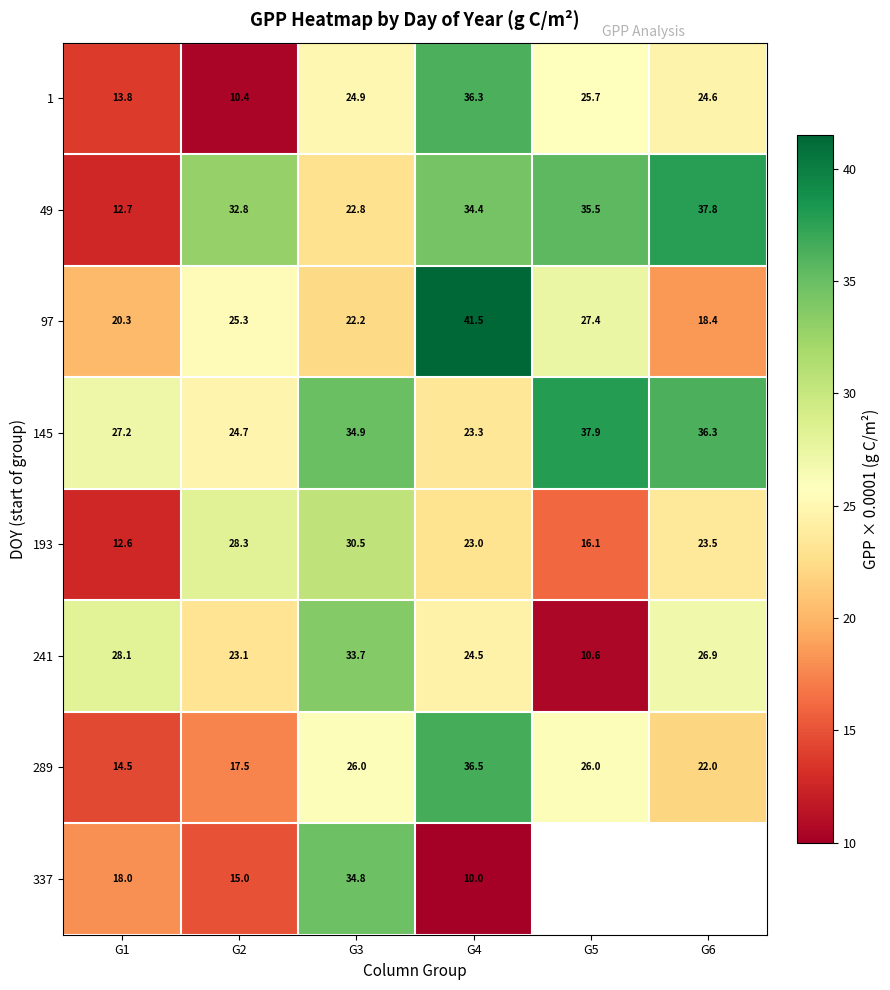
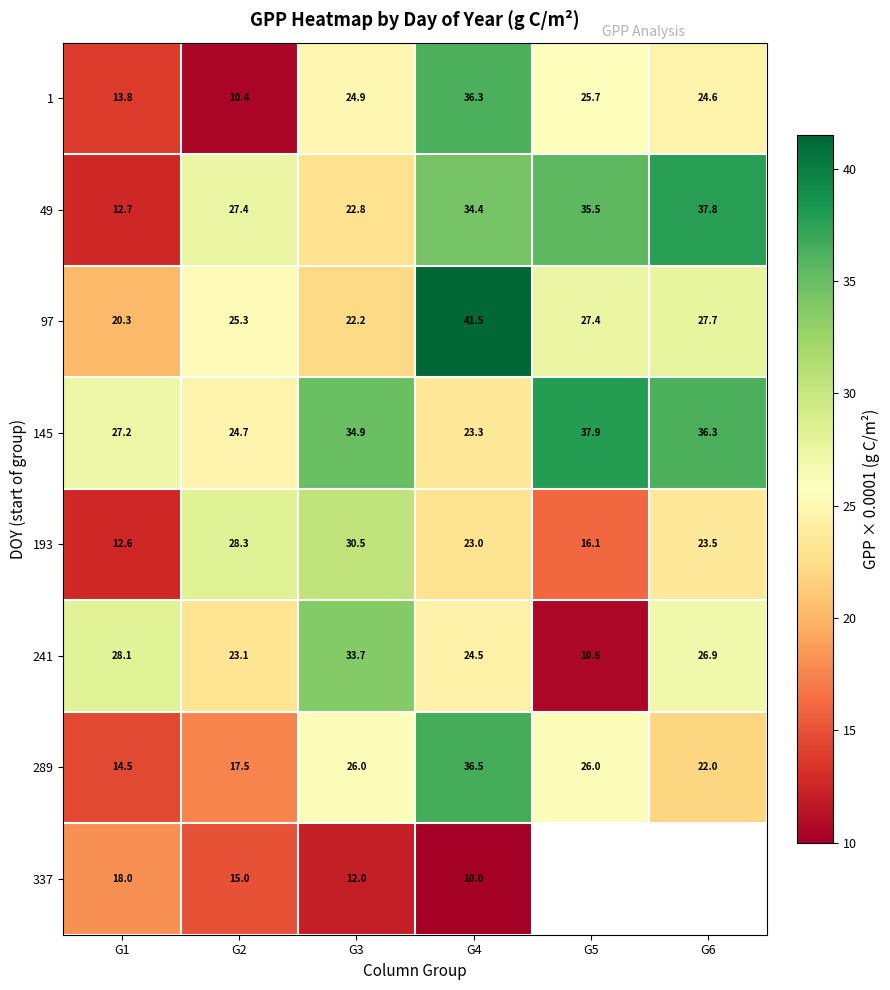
49, G2: 32.8 -> 27.4
97, G6: 18.4 -> 27.7
337, G3: 34.8 -> 12.0
